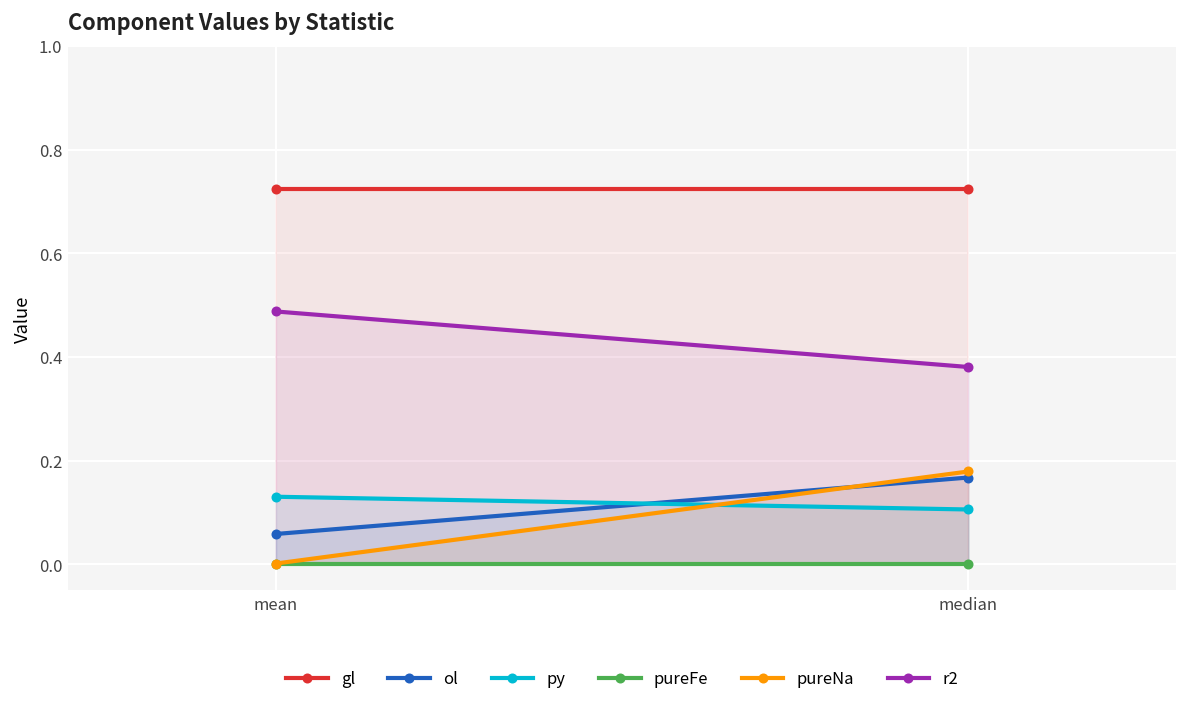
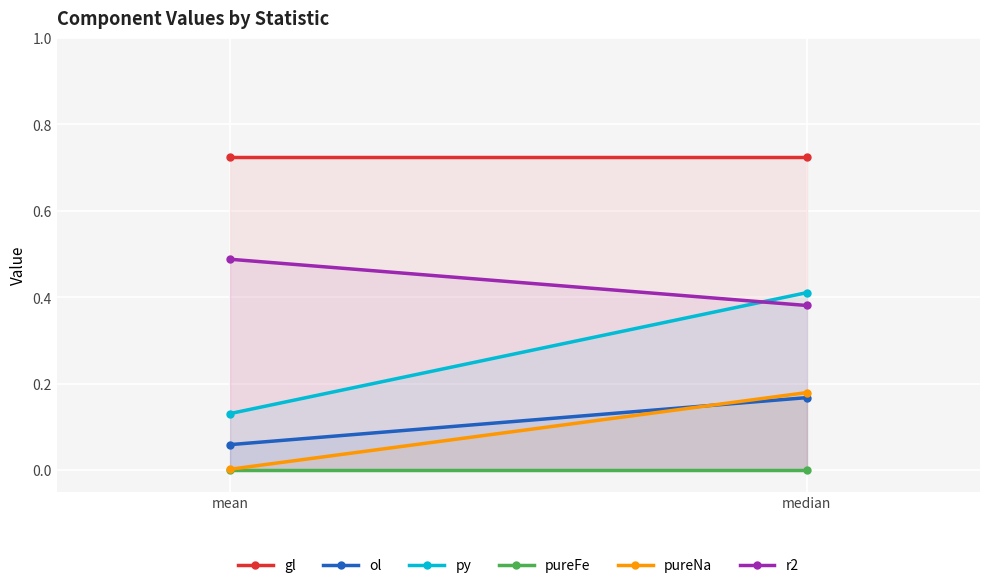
py, median: 0.11 -> 0.41
